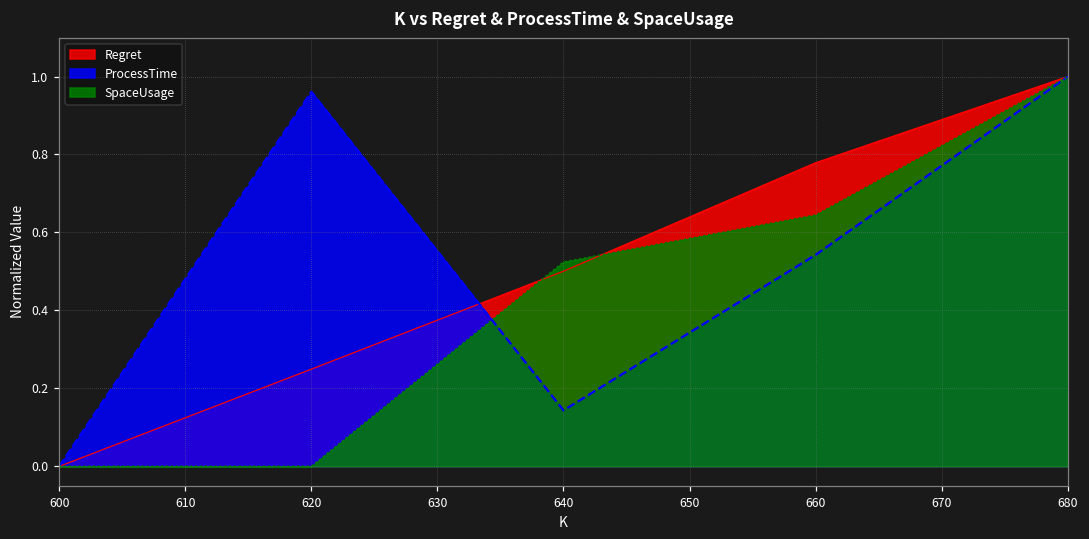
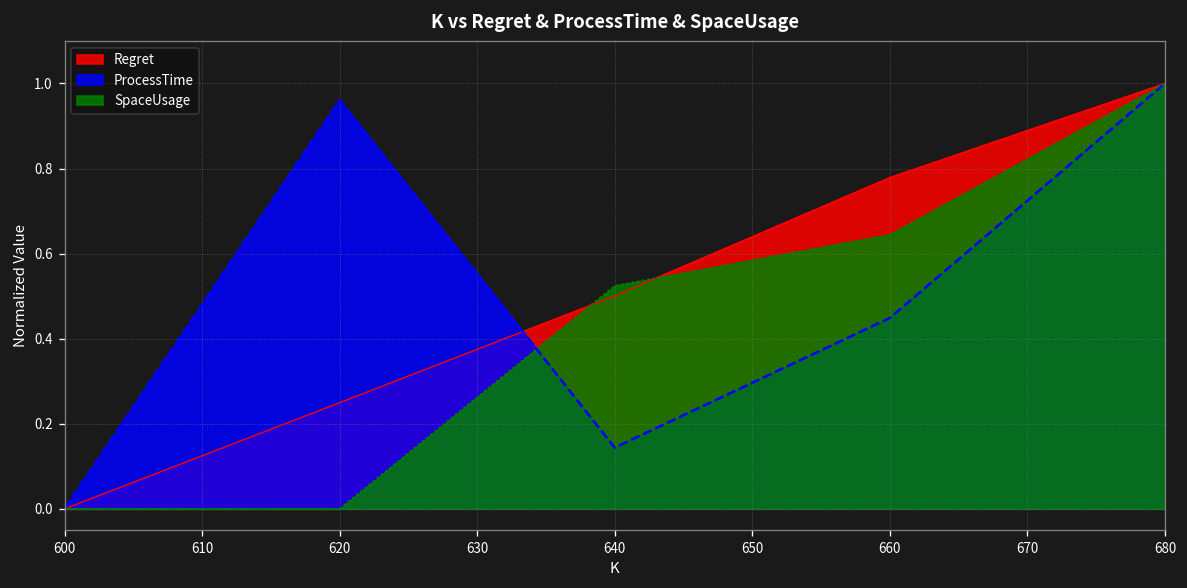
ProcessTime, 660: 0.54 -> 0.45
